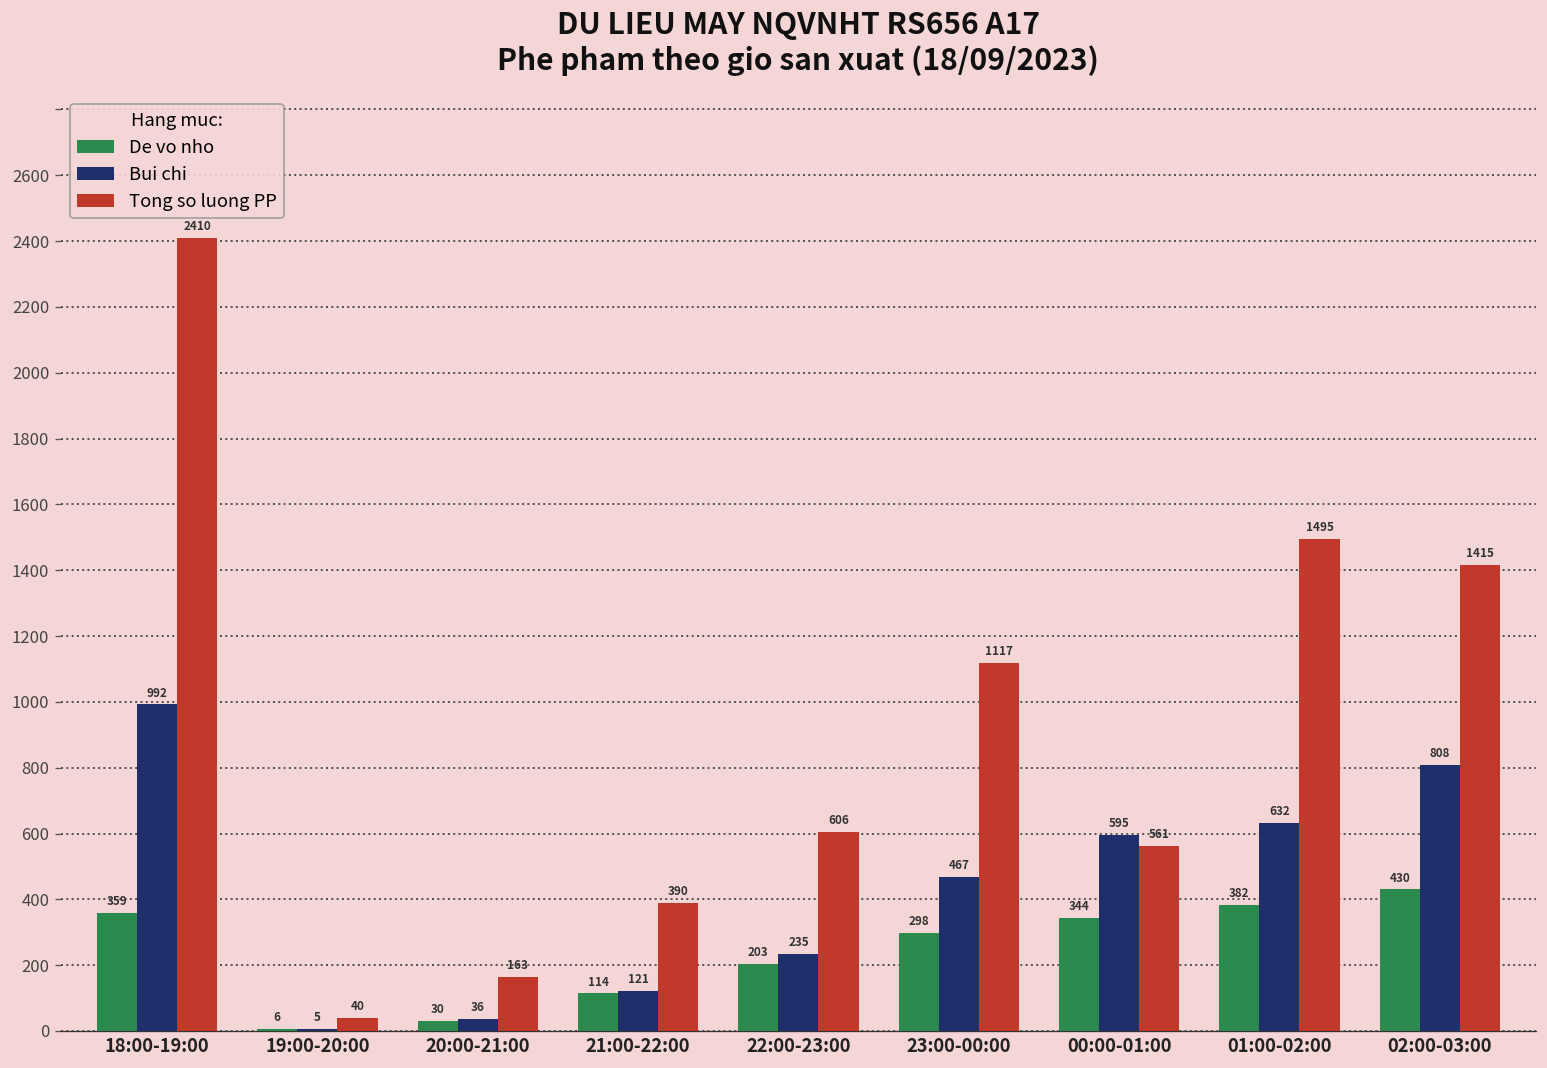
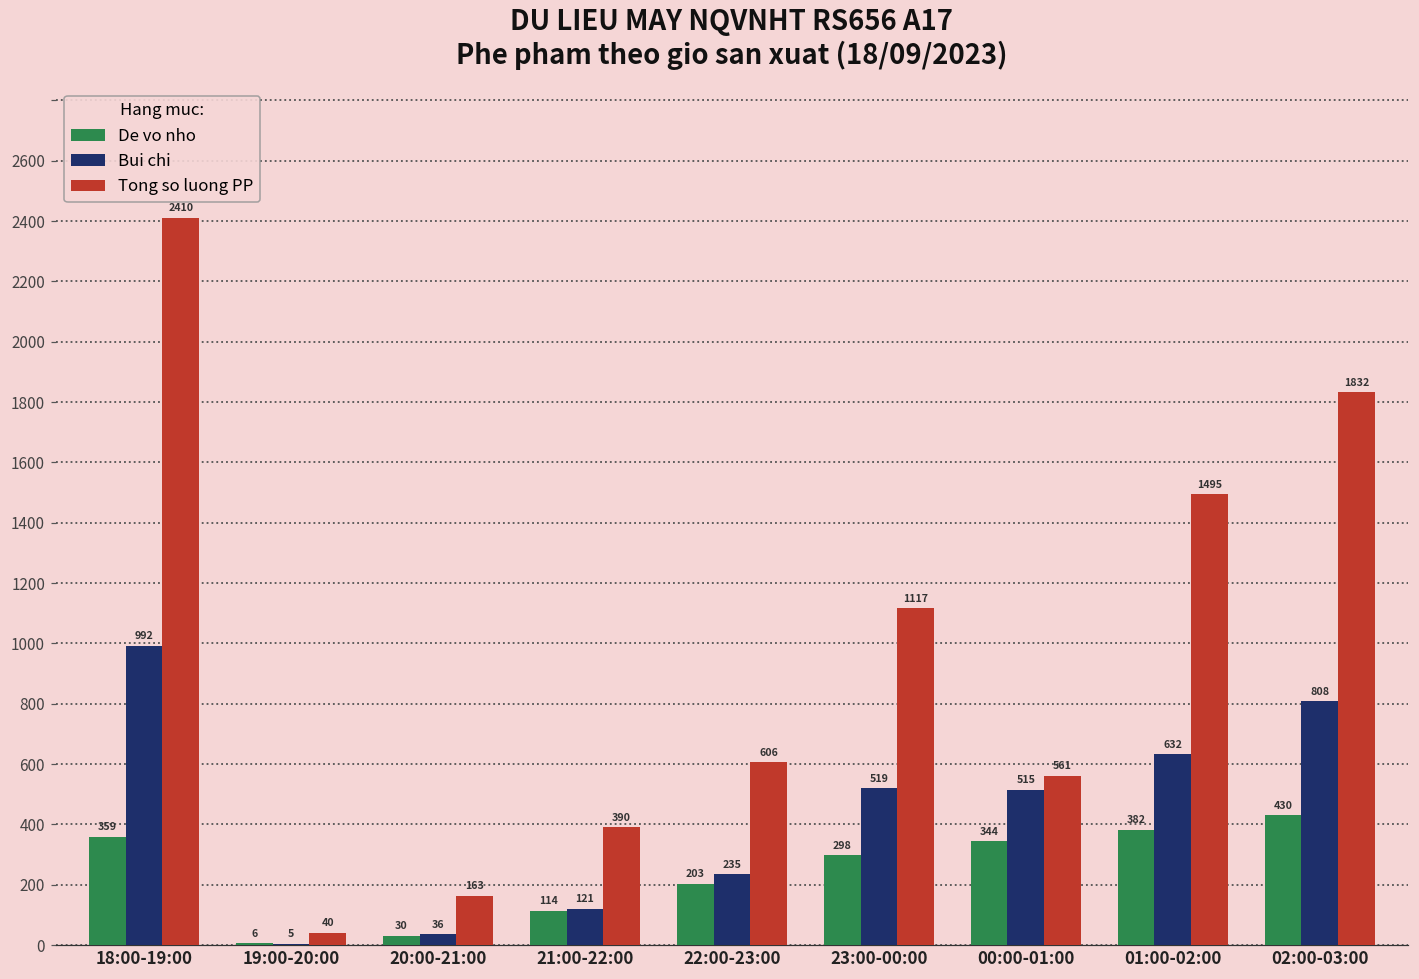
Bui chi, 23:00-00:00: 467 -> 519
Bui chi, 00:00-01:00: 595 -> 515
Tong so luong PP, 02:00-03:00: 1415 -> 1832
